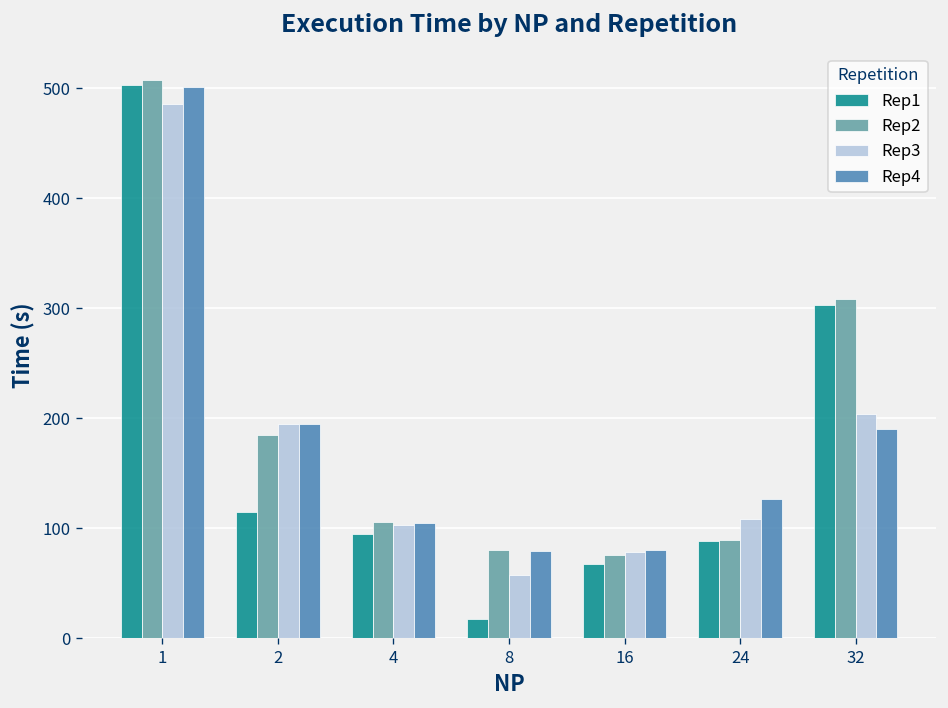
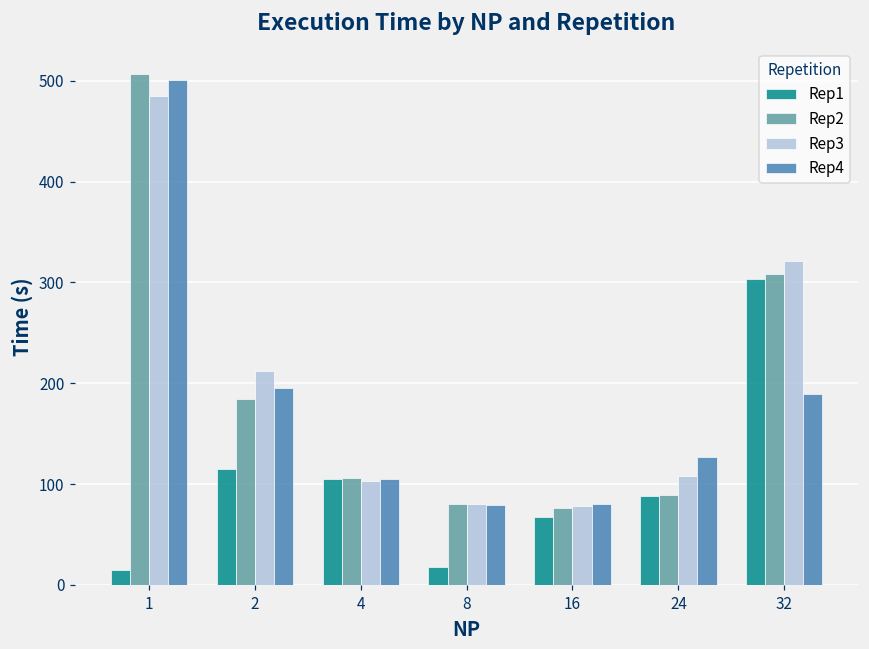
Rep1, 1: 500 -> 20
Rep3, 2: 190 -> 210
Rep1, 4: 90 -> 100
Rep3, 8: 60 -> 80
Rep3, 32: 200 -> 320
